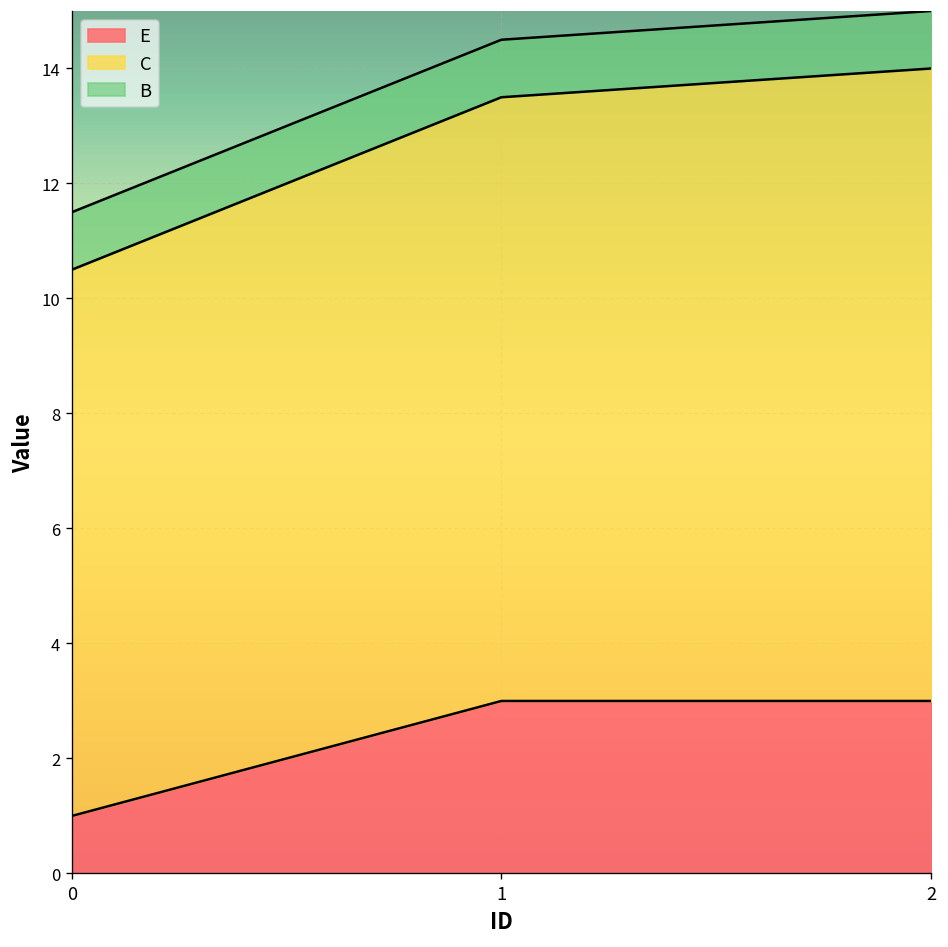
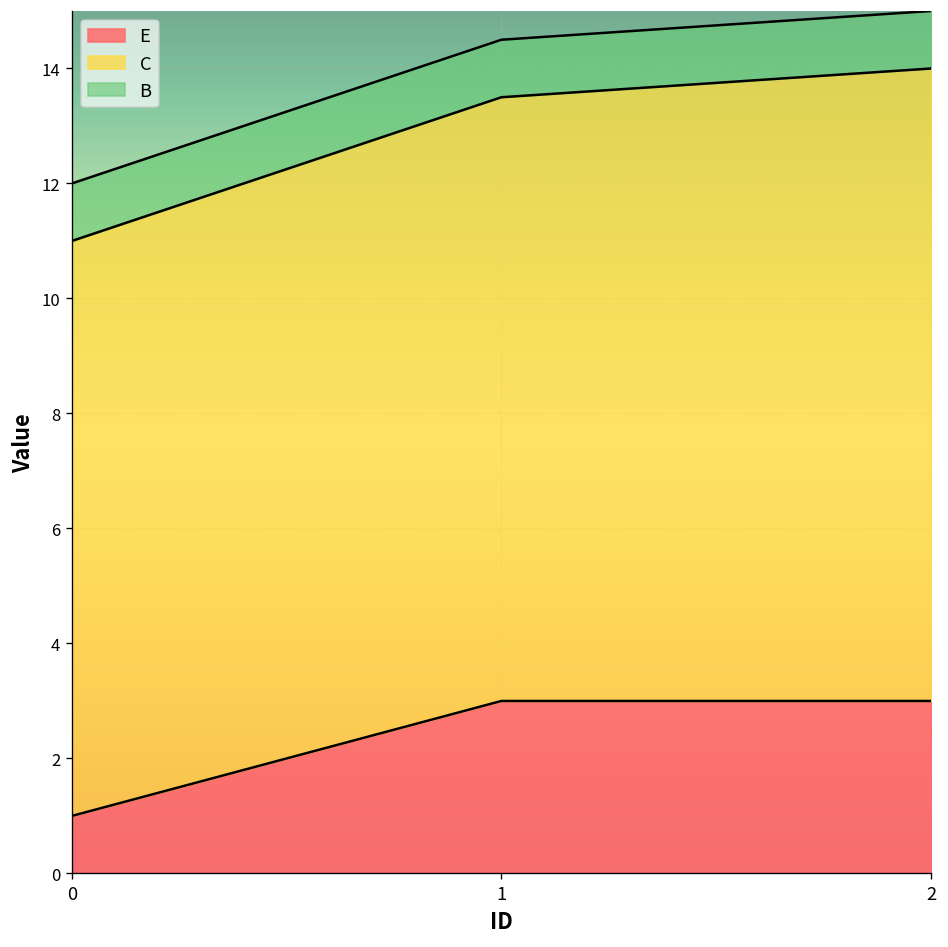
C, 0: 9.5 -> 10.0
